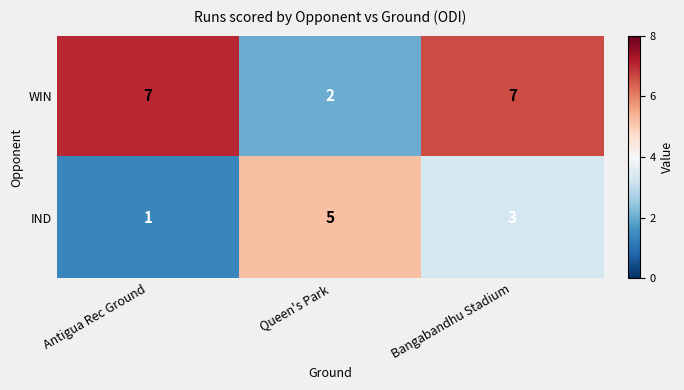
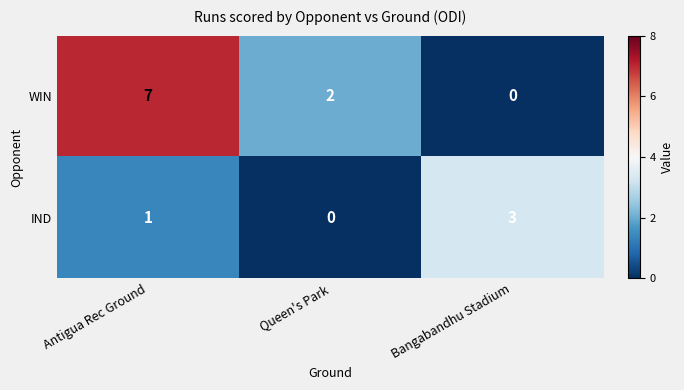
WIN, Bangabandhu Stadium: 7 -> 0
IND, Queen's Park: 5 -> 0
